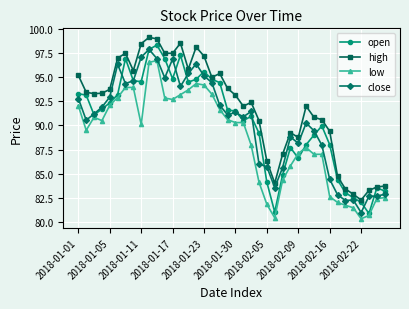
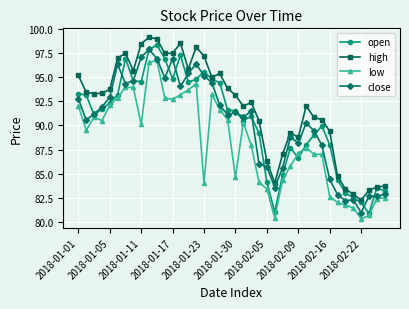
low, 2018-01-23: 94 -> 84
low, 2018-01-30: 90 -> 85
low, 2018-02-05: 82 -> 83
